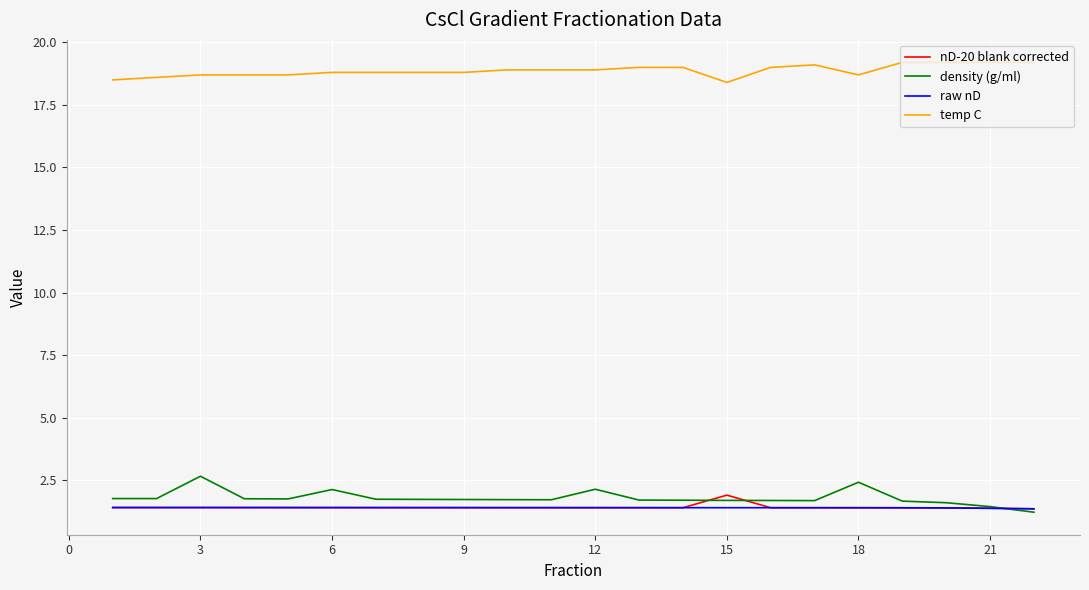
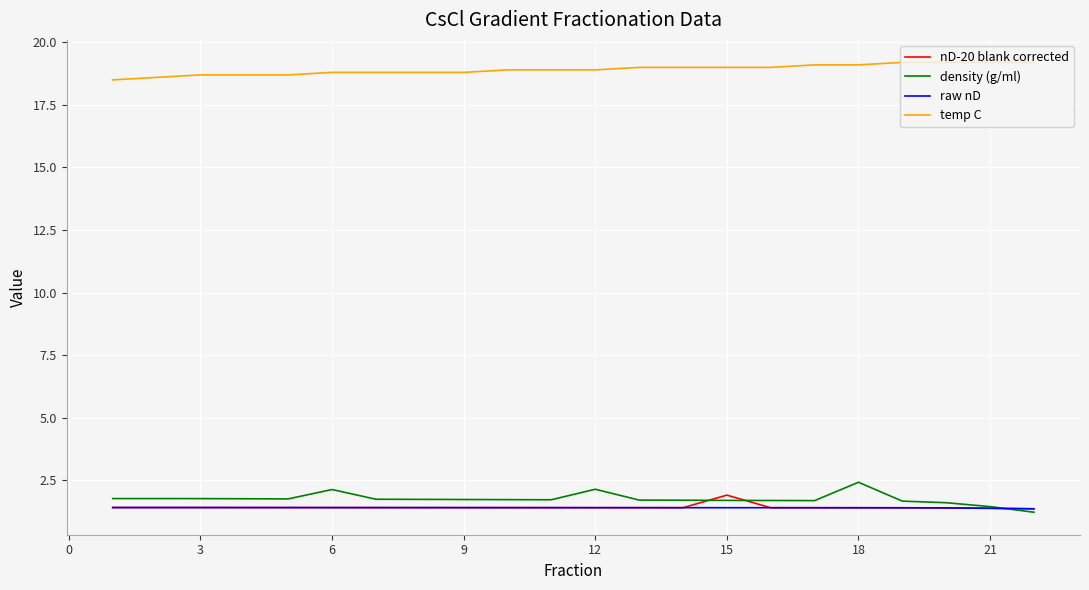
density (g/ml), 3: 2.7 -> 1.8
temp C, 15: 18.4 -> 19.0
temp C, 18: 18.7 -> 19.1
